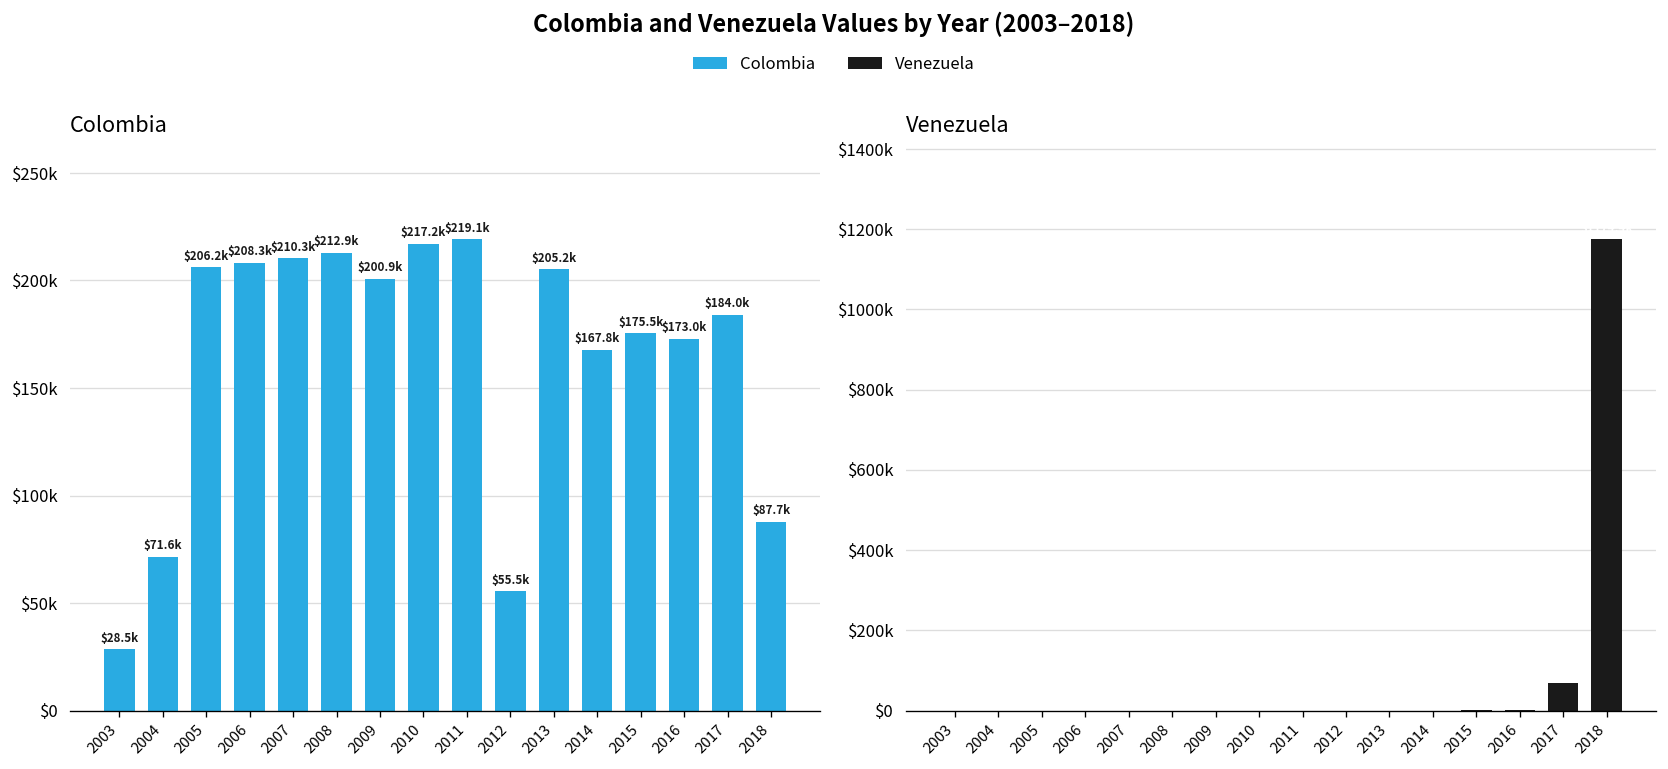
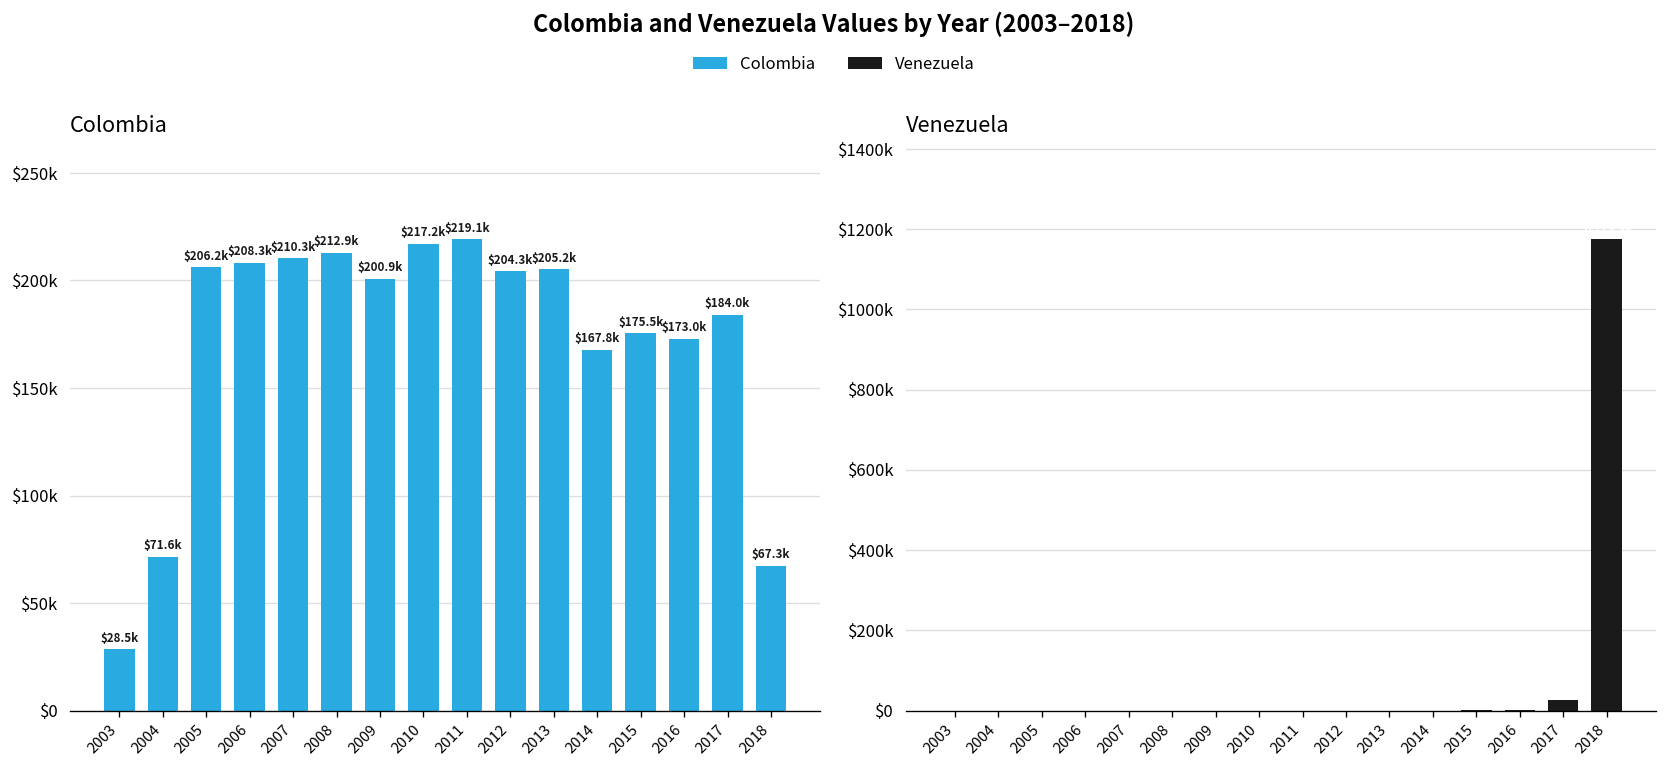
Colombia, 2012: $55.5k -> $204.3k
Colombia, 2018: $87.7k -> $67.3k
Venezuela, 2017: $70000 -> $30000
